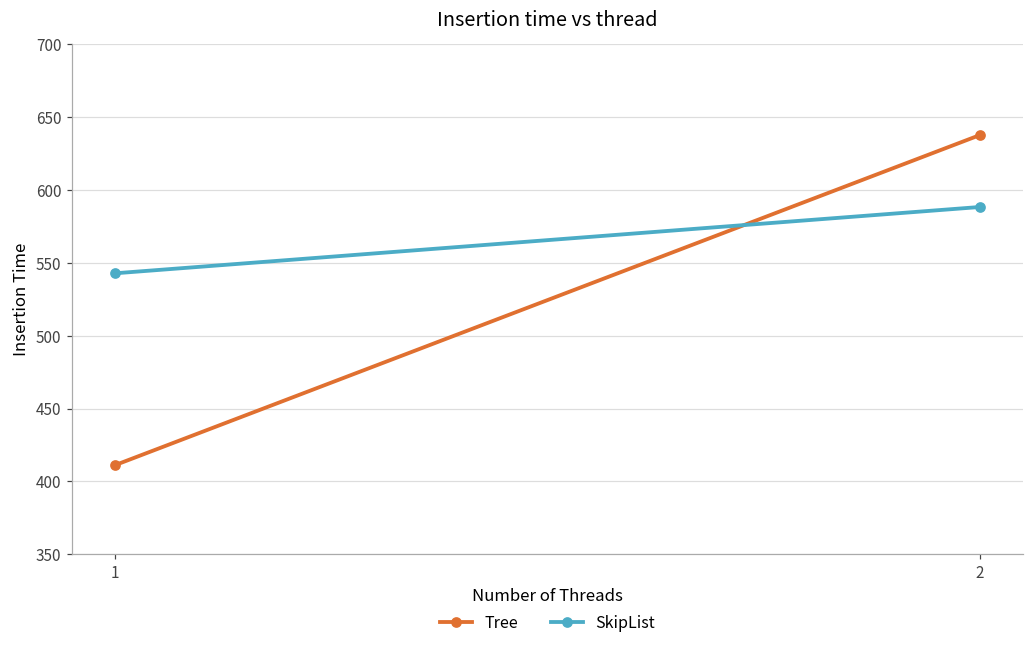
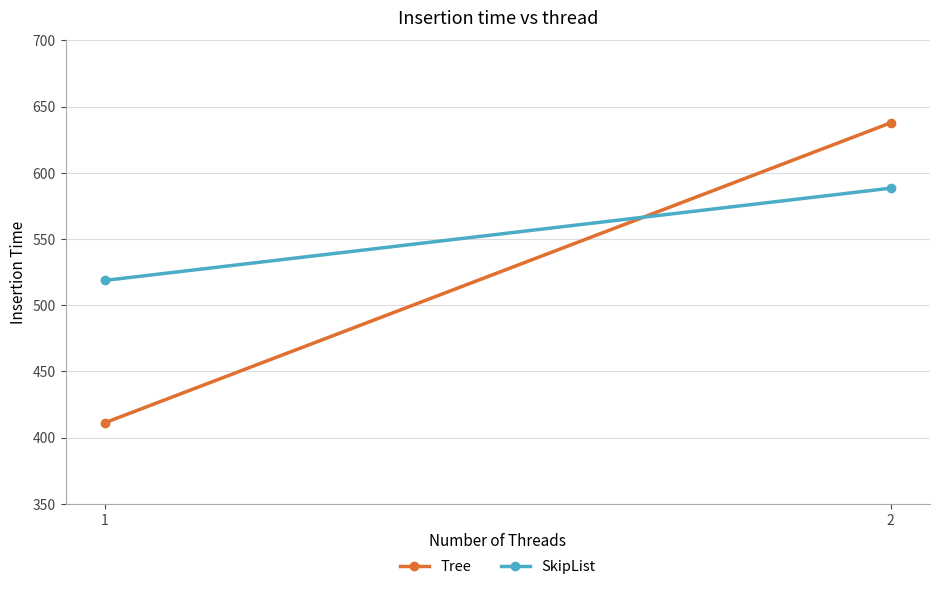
SkipList, 1: 543 -> 519
